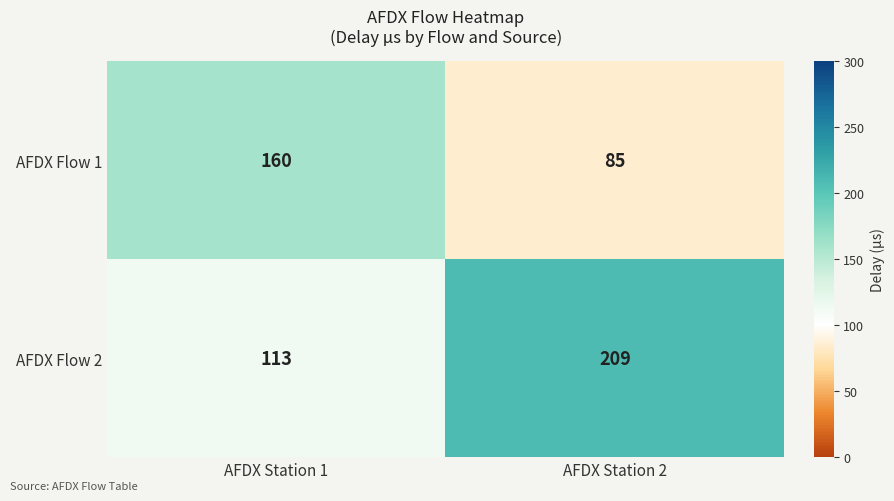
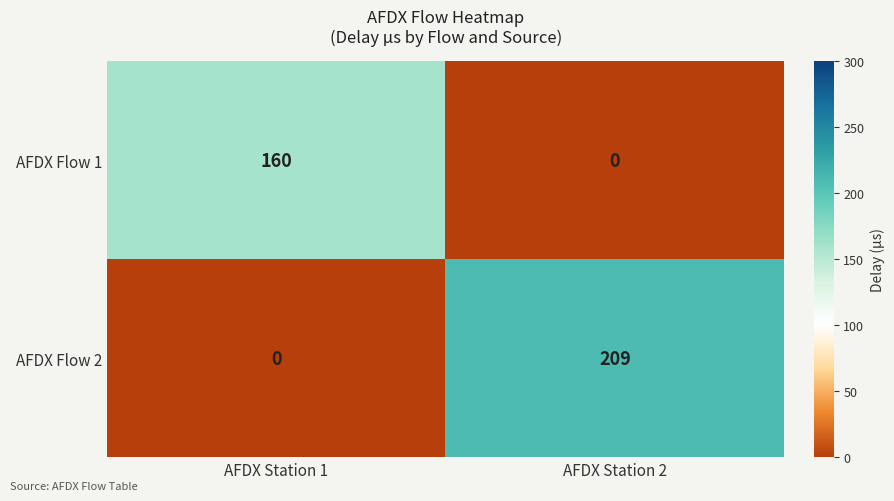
AFDX Flow 1, AFDX Station 2: 85 -> 0
AFDX Flow 2, AFDX Station 1: 113 -> 0
